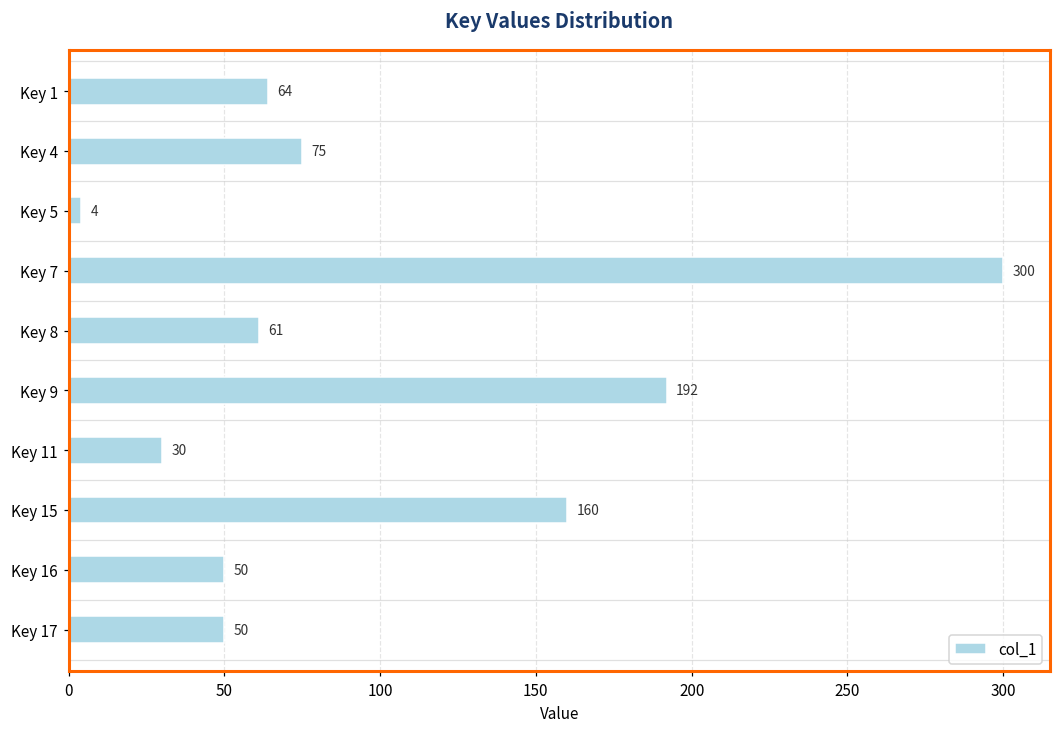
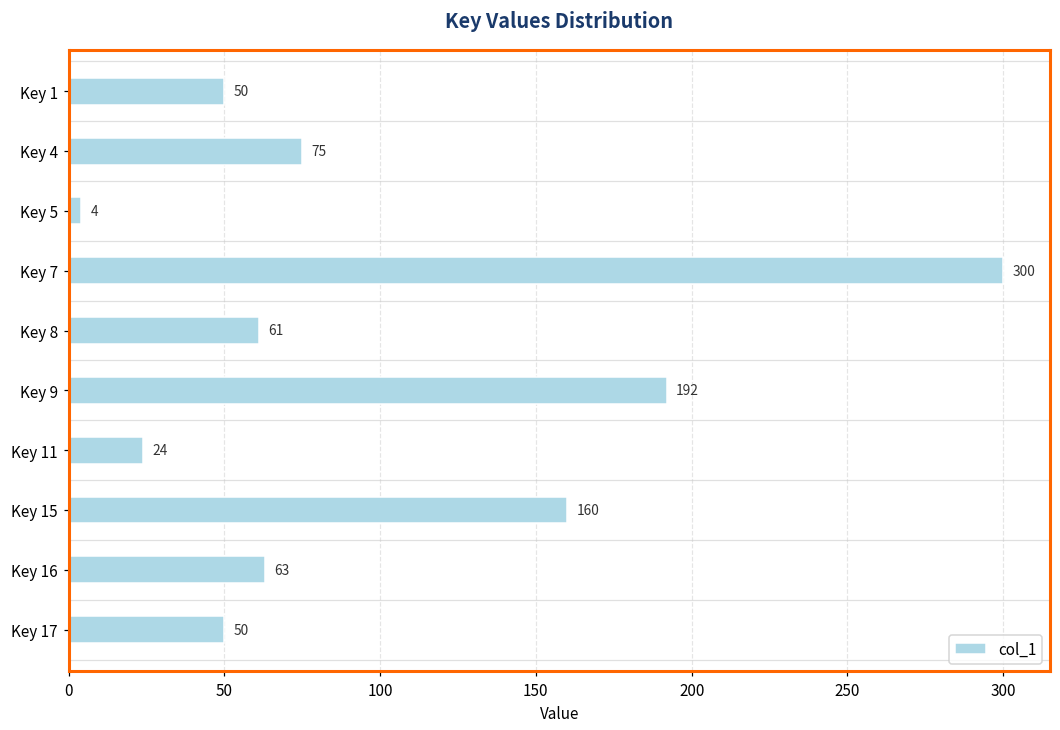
Key 1: 64 -> 50
Key 11: 30 -> 24
Key 16: 50 -> 63
